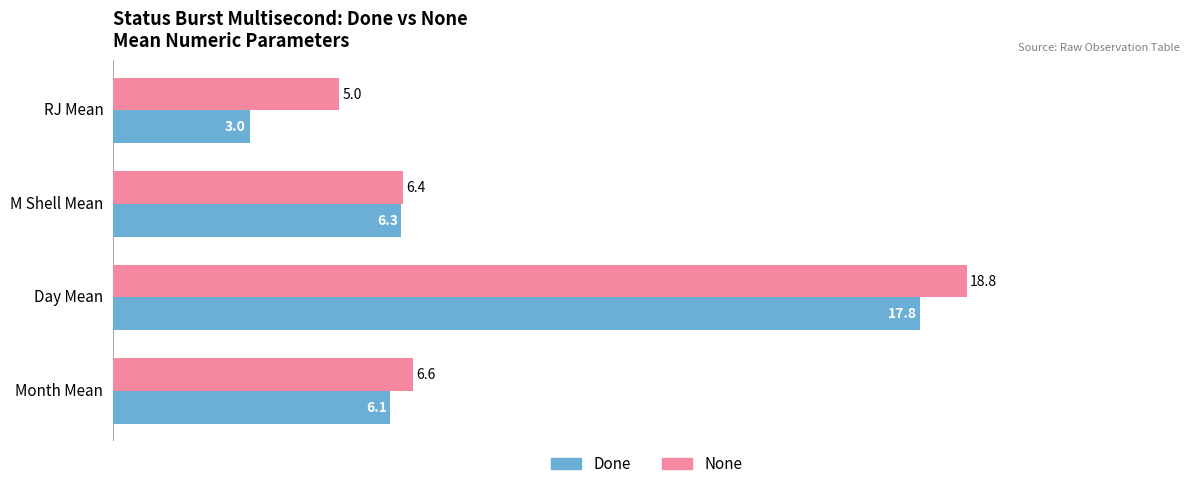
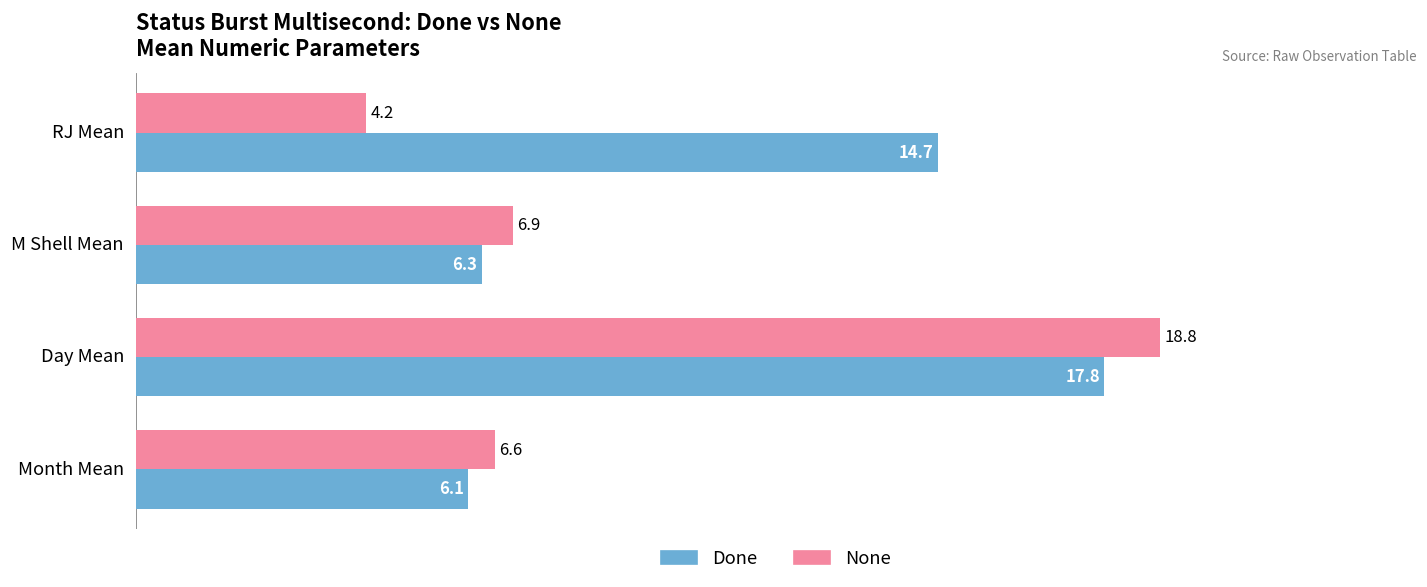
None, RJ Mean: 5.0 -> 4.2
Done, RJ Mean: 3.0 -> 14.7
None, M Shell Mean: 6.4 -> 6.9
